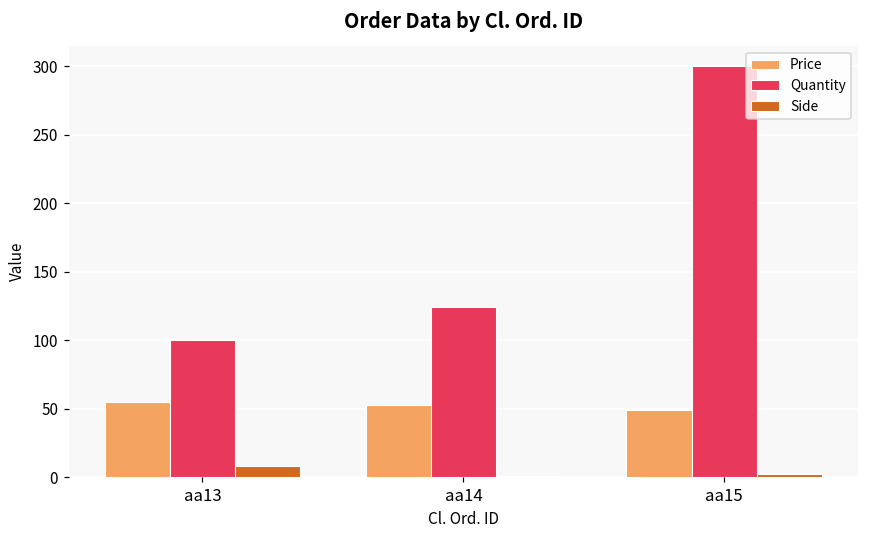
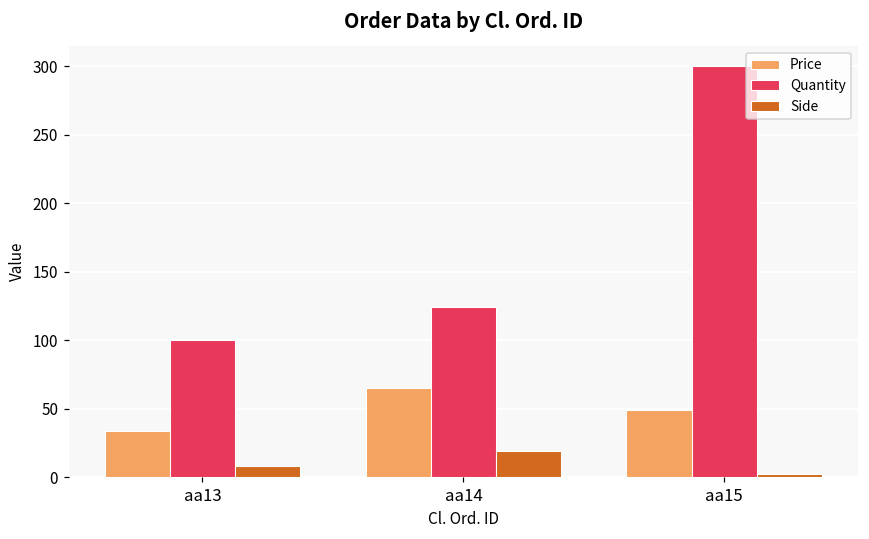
Price, aa13: 55 -> 34
Price, aa14: 53 -> 65
Side, aa14: 1 -> 19
